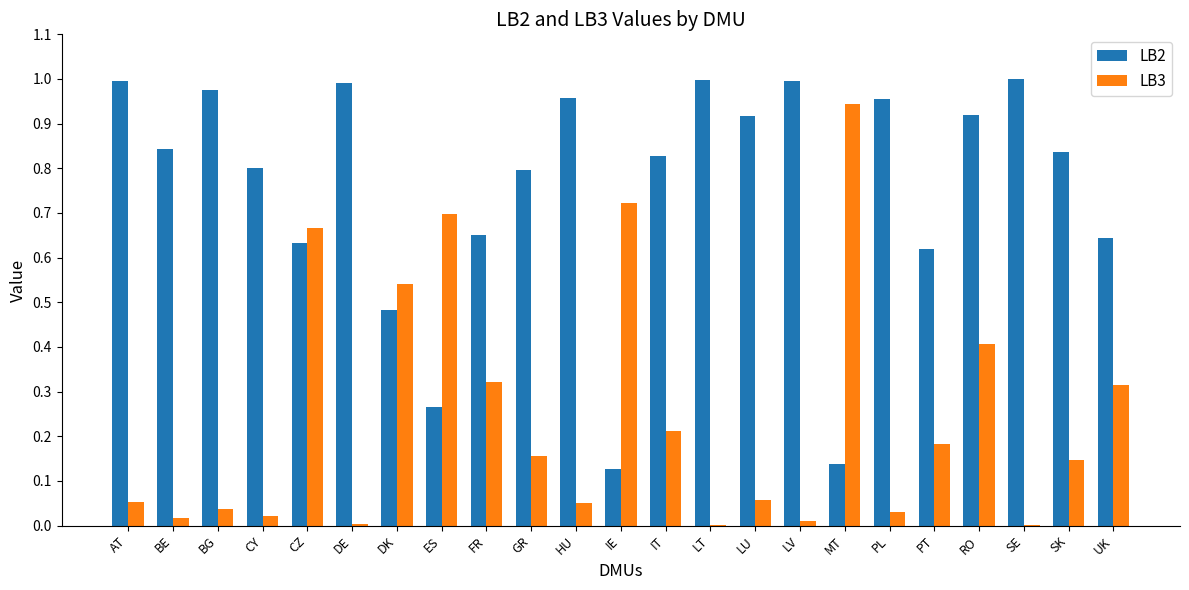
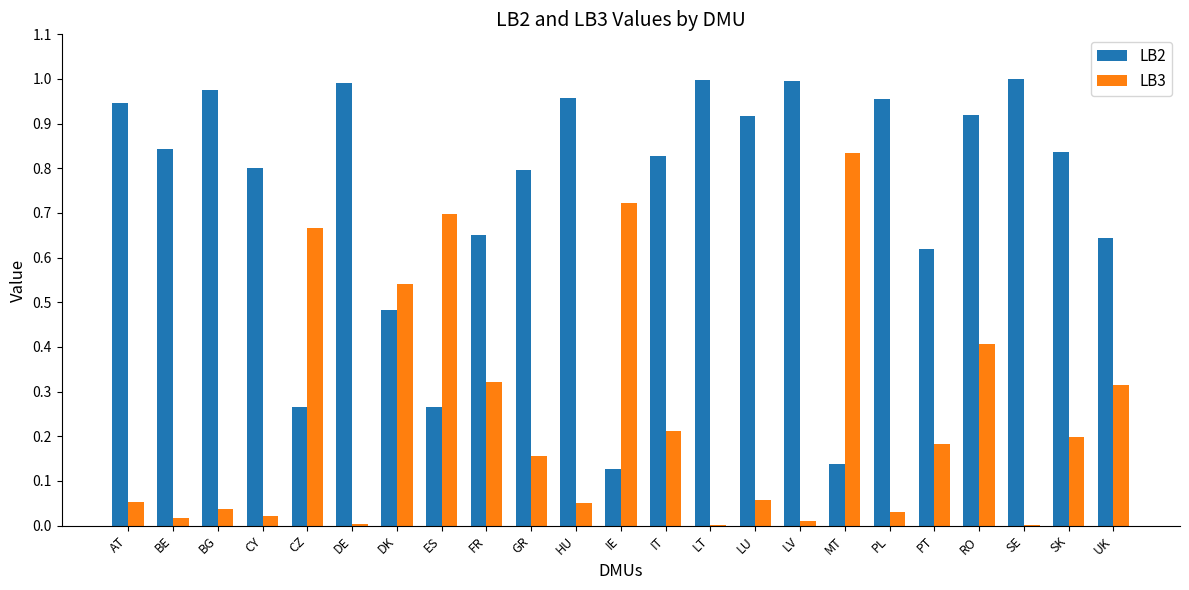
LB2, AT: 1.00 -> 0.95
LB2, CZ: 0.63 -> 0.27
LB3, MT: 0.94 -> 0.83
LB3, SK: 0.15 -> 0.20
